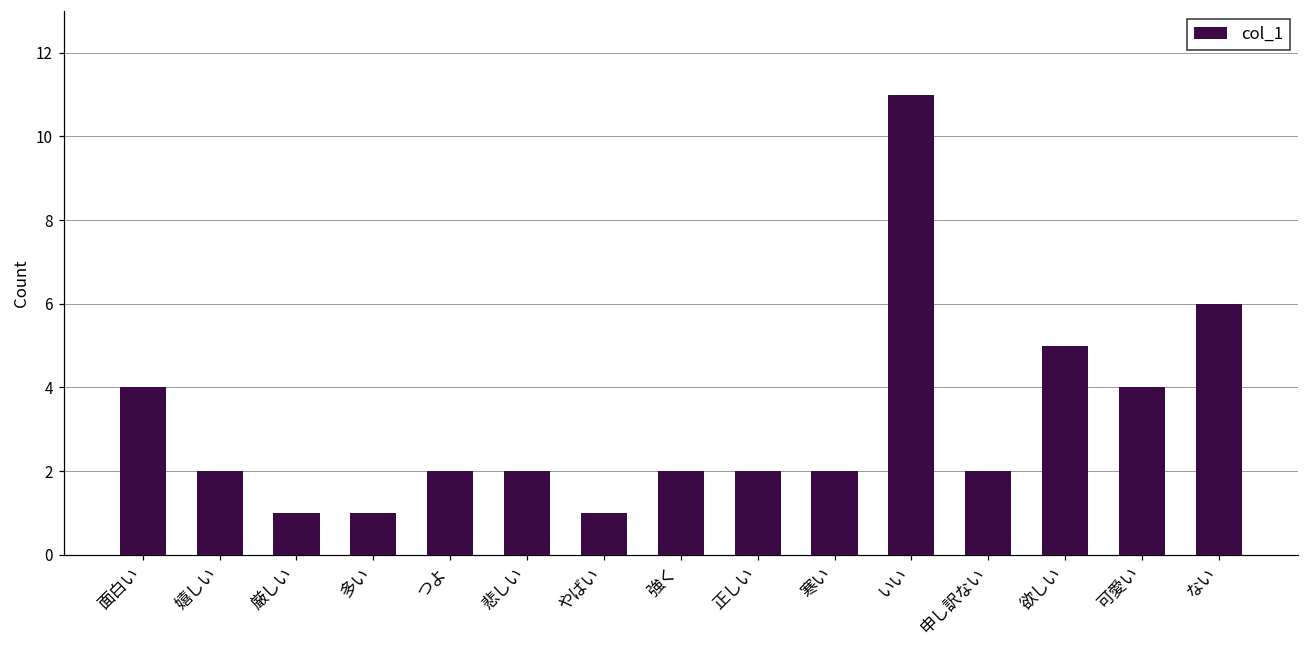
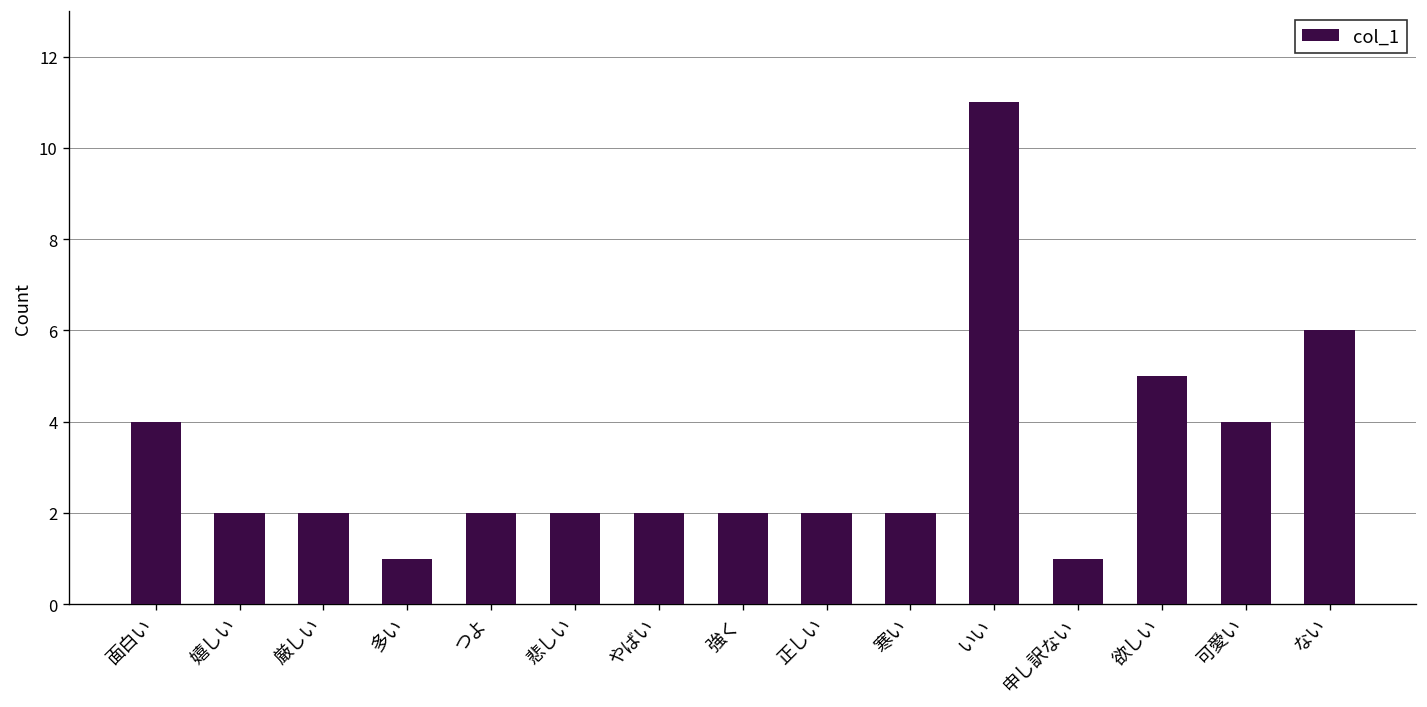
厳しい: 1 -> 2
やばい: 1 -> 2
申し訳ない: 2 -> 1
